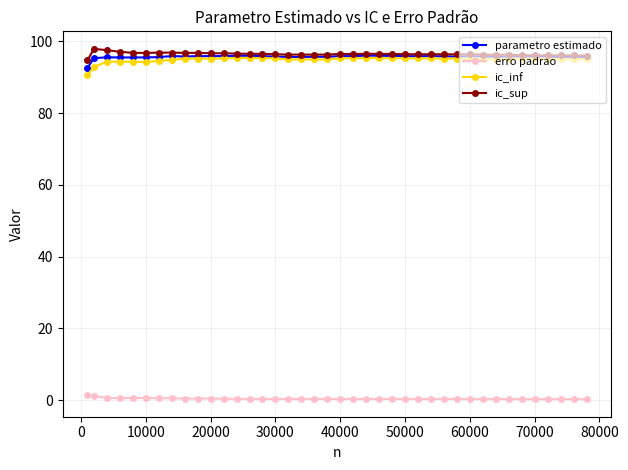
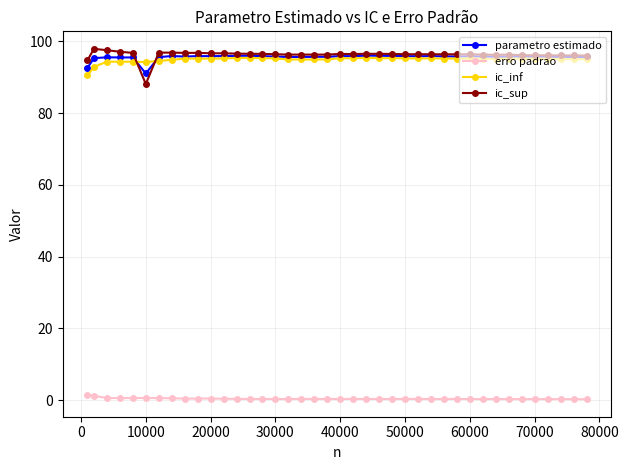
parametro estimado, 10000: 96 -> 91
ic_sup, 10000: 97 -> 88
